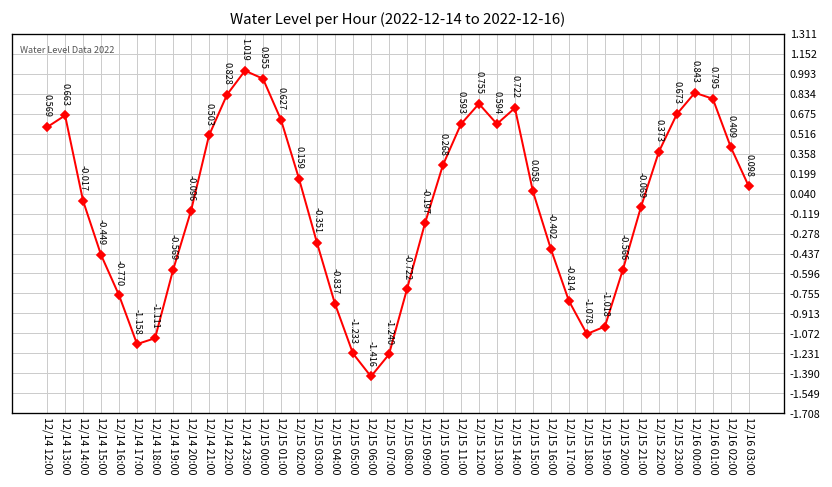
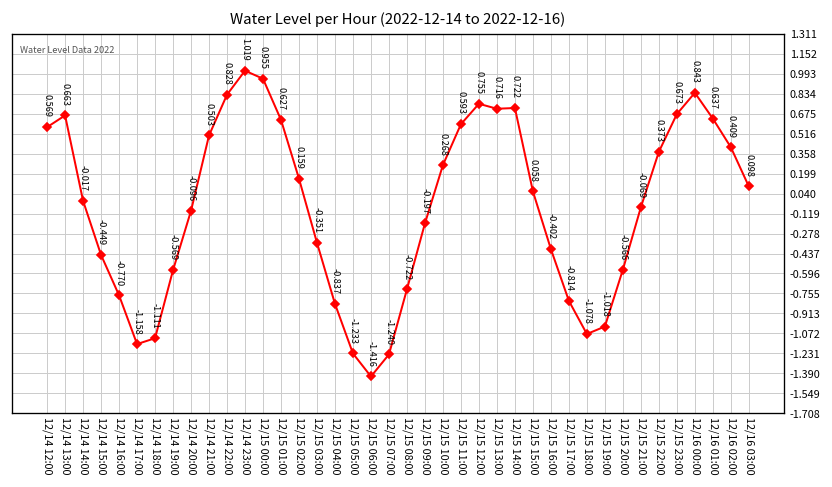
12/15 13:00: 0.594 -> 0.716
12/16 01:00: 0.795 -> 0.637
